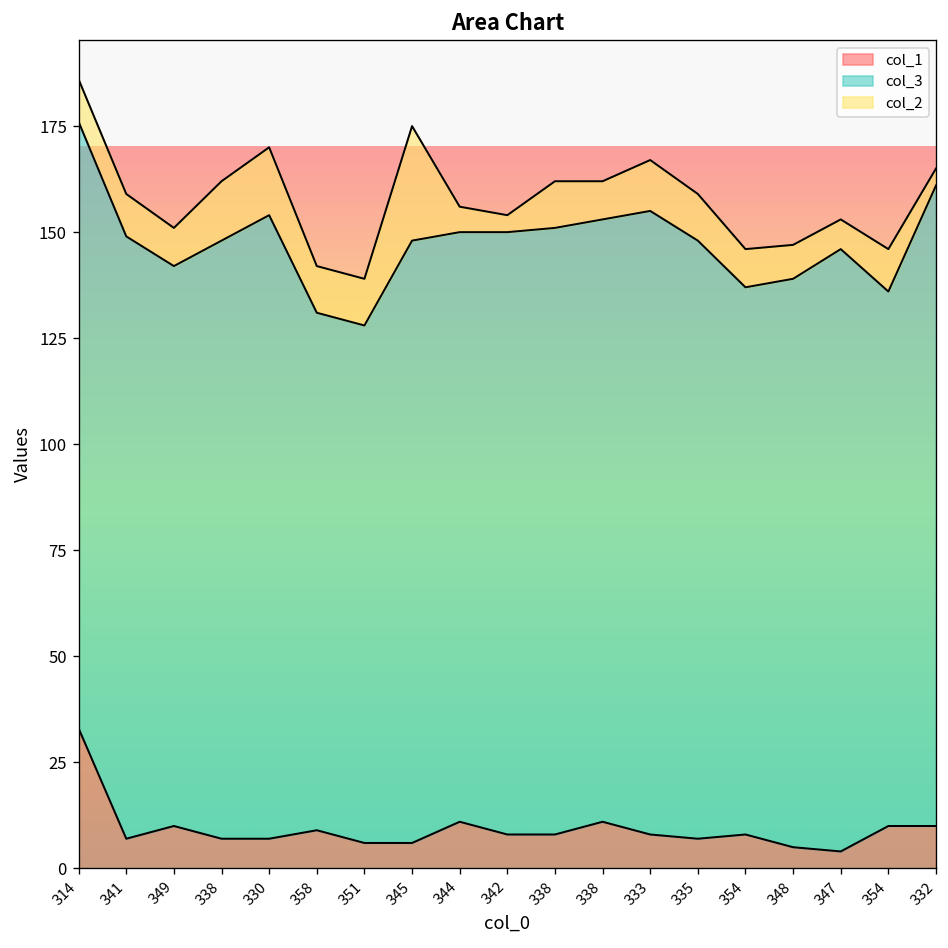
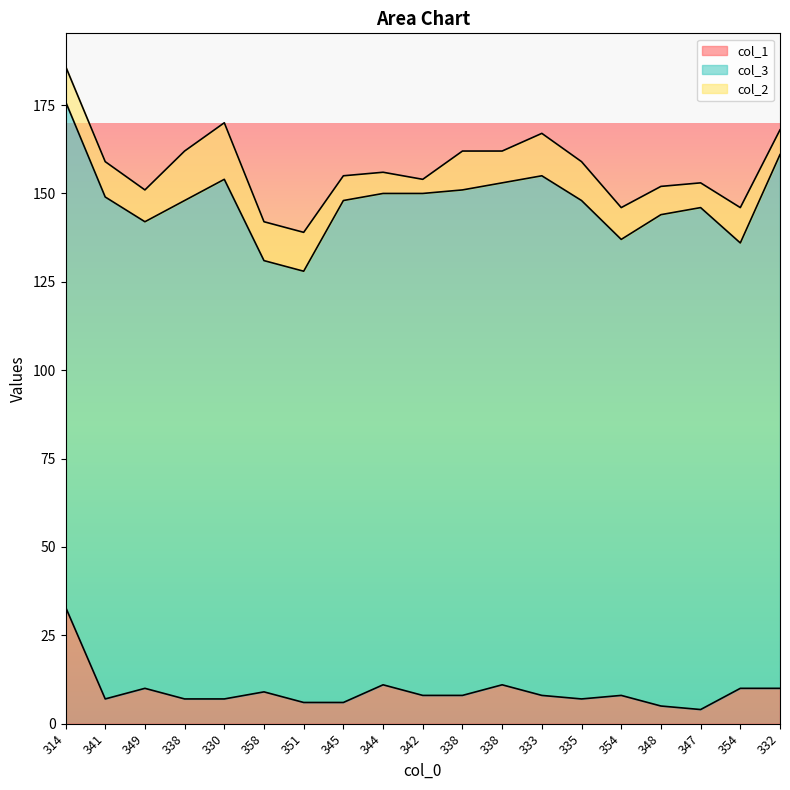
col_2, 345: 27 -> 7
col_3, 348: 134 -> 139
col_2, 332: 4 -> 7
